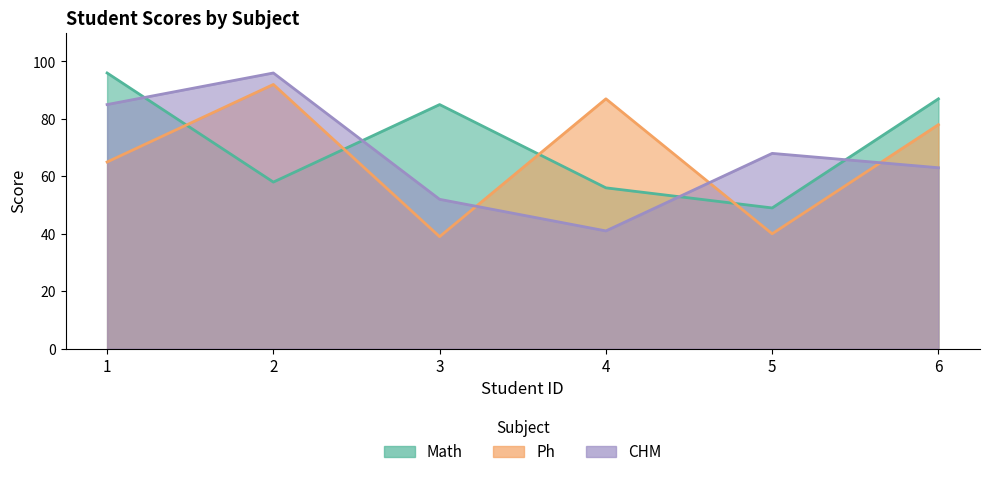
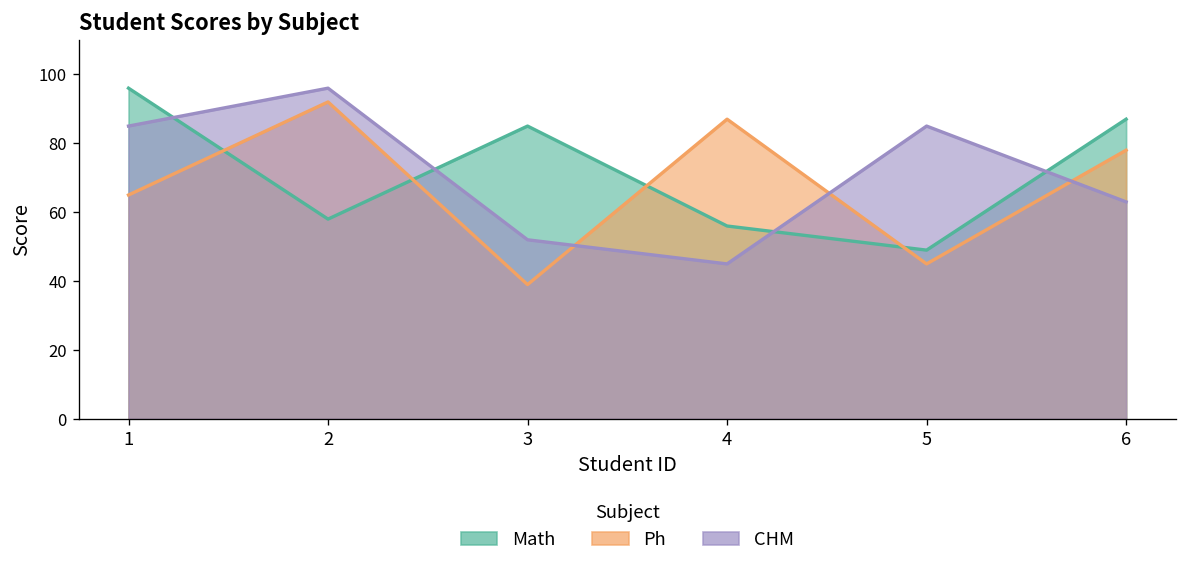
CHM, 4: 41 -> 45
Ph, 5: 40 -> 45
CHM, 5: 68 -> 85
